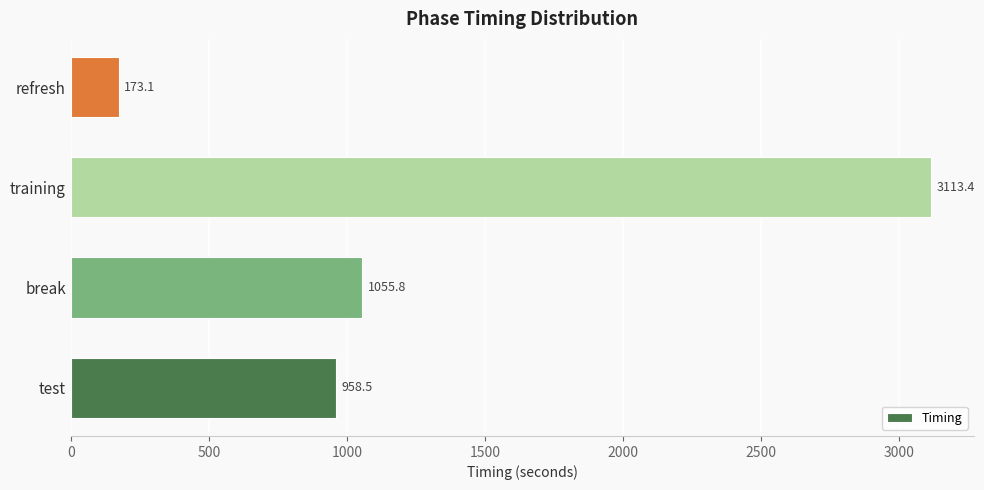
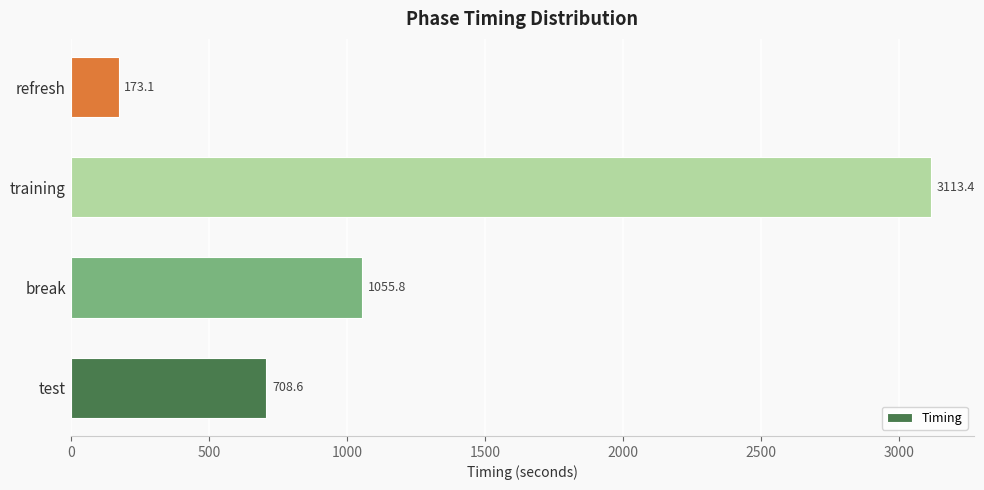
test: 958.5 -> 708.6
